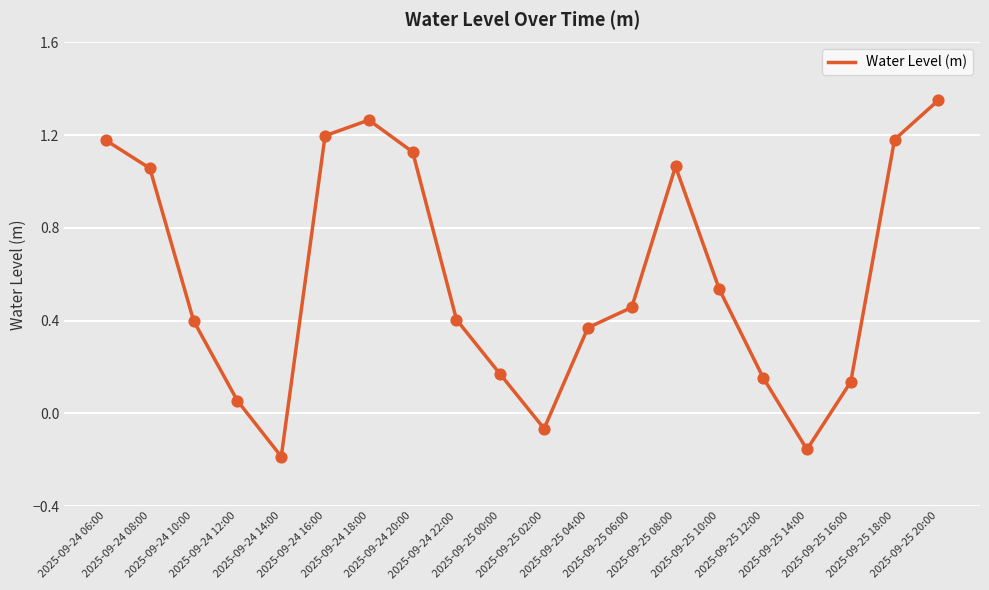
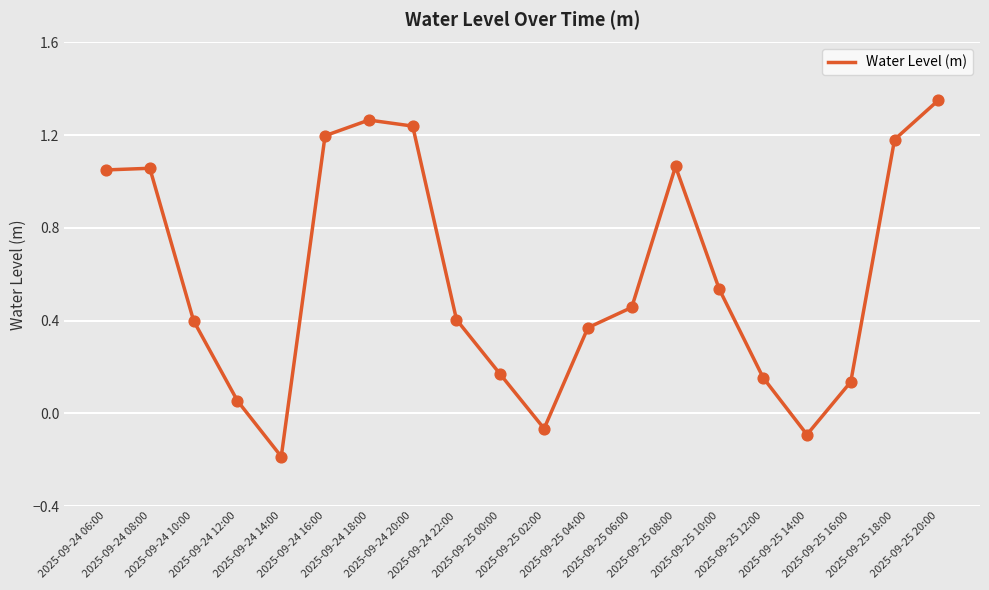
2025-09-24 06:00: 1.18 -> 1.05
2025-09-24 20:00: 1.13 -> 1.24
2025-09-25 14:00: -0.16 -> -0.09
